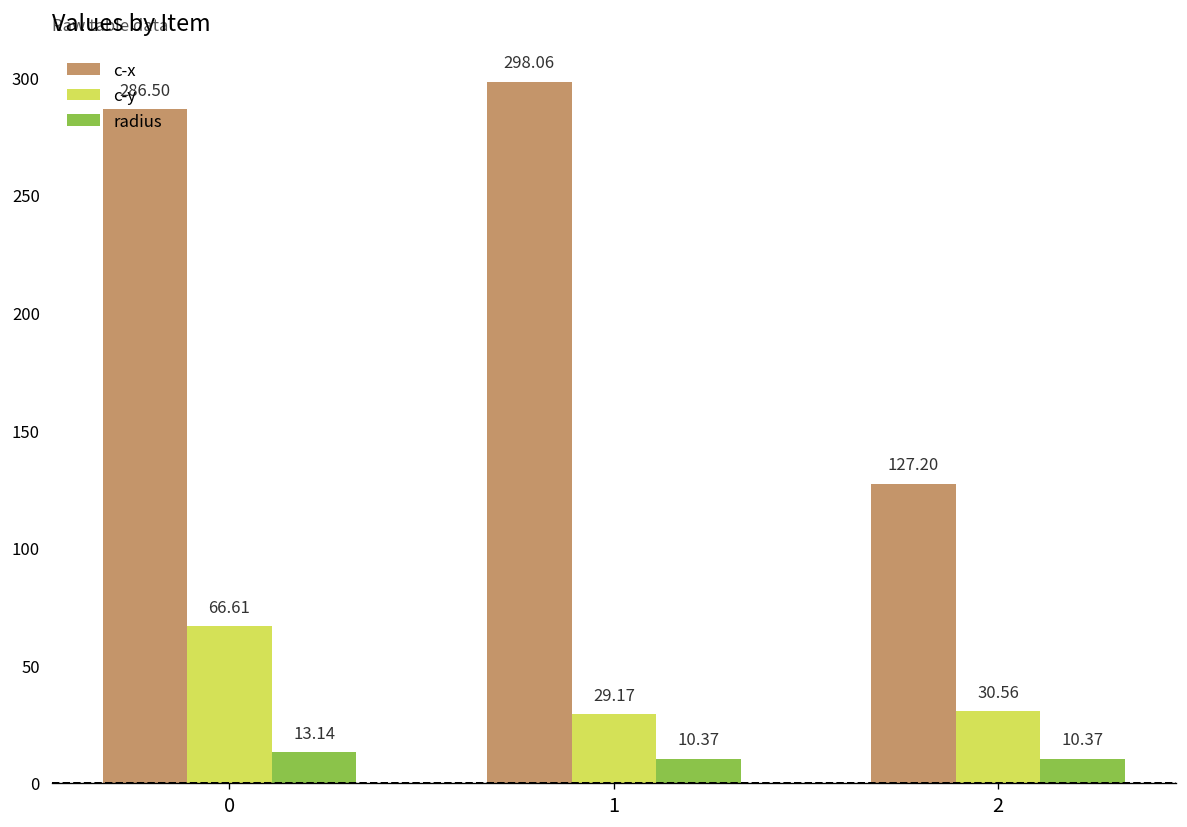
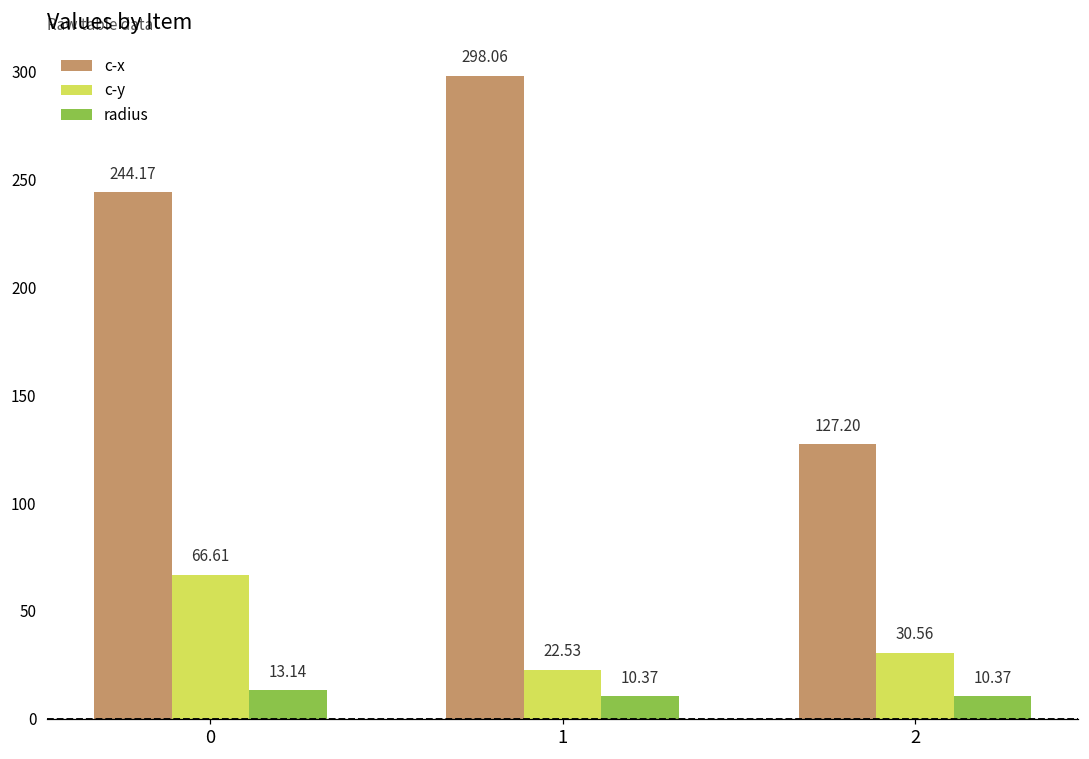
c-x, 0: 286.50 -> 244.17
c-y, 1: 29.17 -> 22.53
